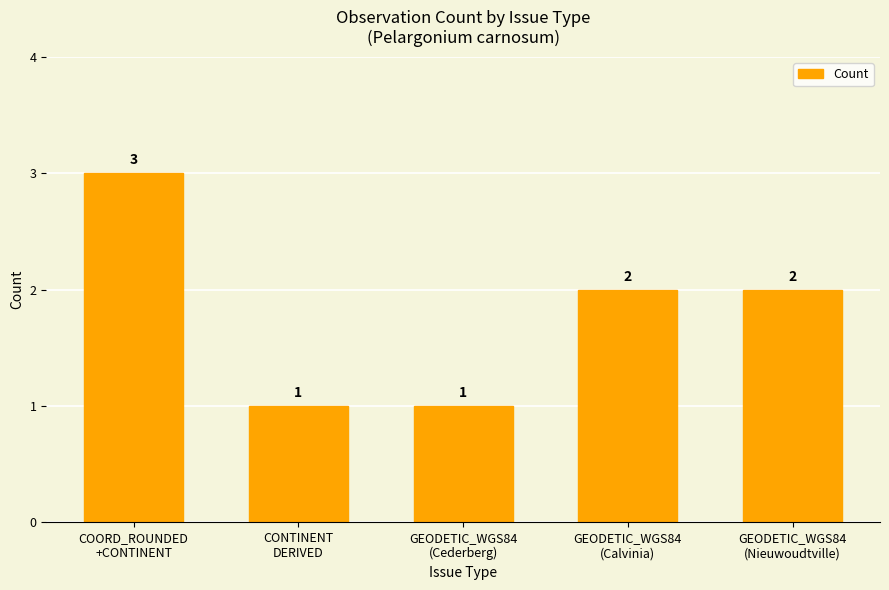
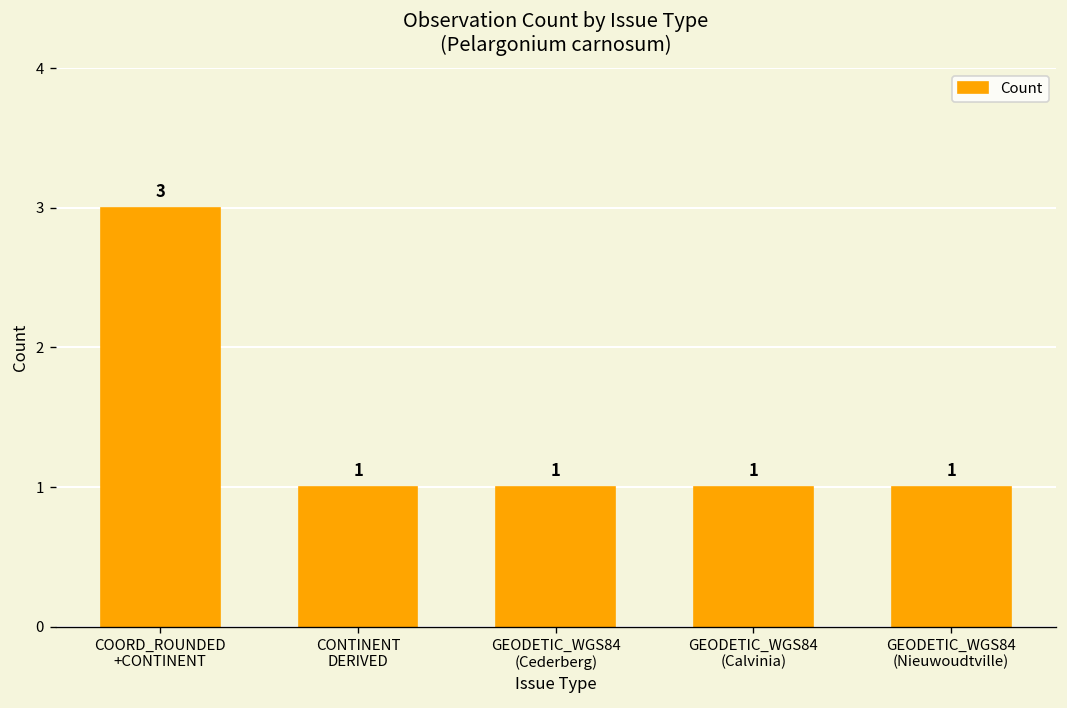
GEODETIC_WGS84 (Calvinia): 2 -> 1
GEODETIC_WGS84 (Nieuwoudtville): 2 -> 1
